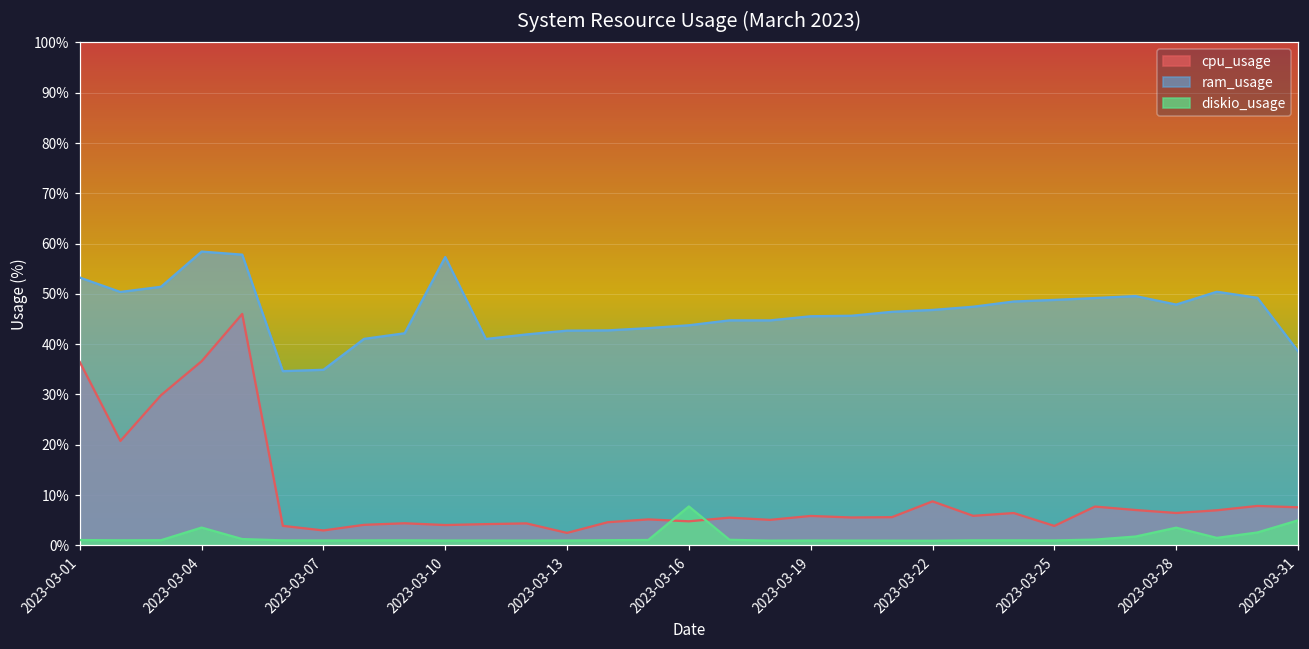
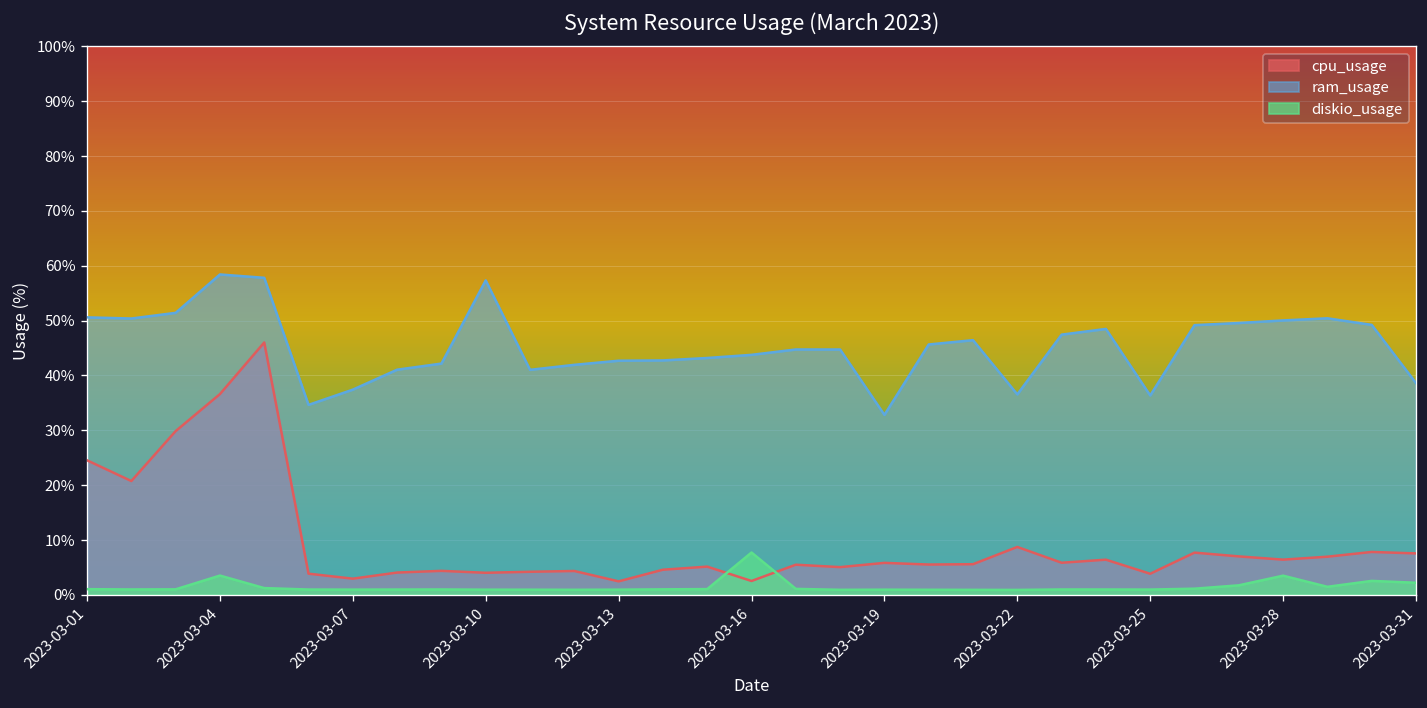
cpu_usage, 2023-03-01: 36% -> 25%
ram_usage, 2023-03-01: 53% -> 51%
ram_usage, 2023-03-07: 35% -> 37%
cpu_usage, 2023-03-16: 5% -> 3%
ram_usage, 2023-03-19: 46% -> 33%
ram_usage, 2023-03-22: 47% -> 37%
ram_usage, 2023-03-25: 49% -> 36%
ram_usage, 2023-03-28: 48% -> 50%
diskio_usage, 2023-03-31: 5% -> 2%
